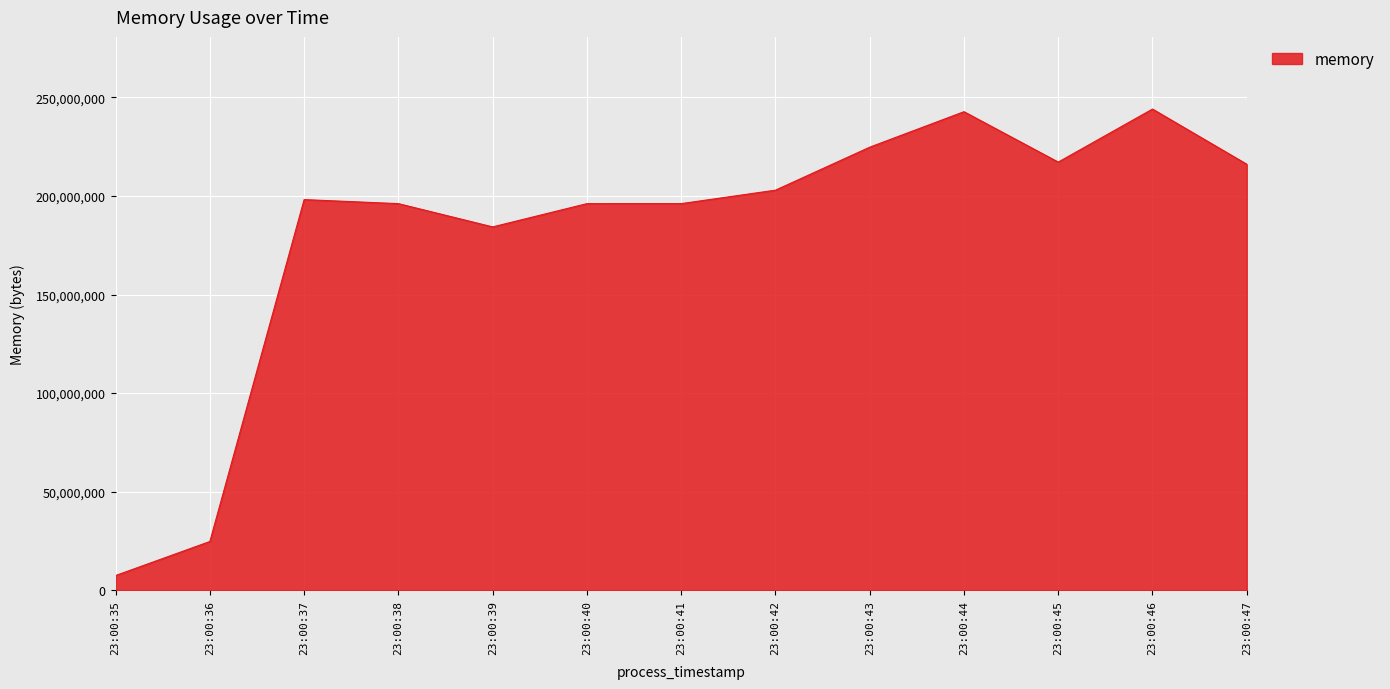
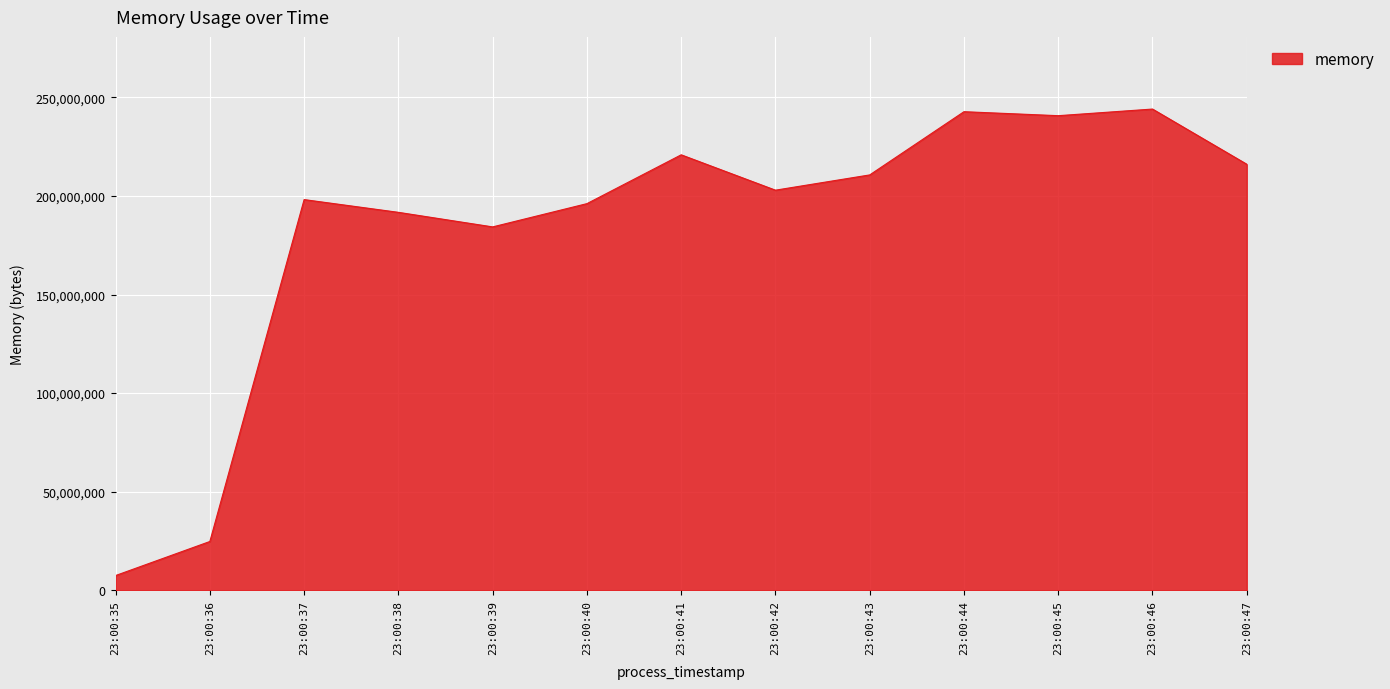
23:00:38: 196,000,000 -> 192,000,000
23:00:41: 196,000,000 -> 221,000,000
23:00:43: 225,000,000 -> 211,000,000
23:00:45: 217,000,000 -> 241,000,000
